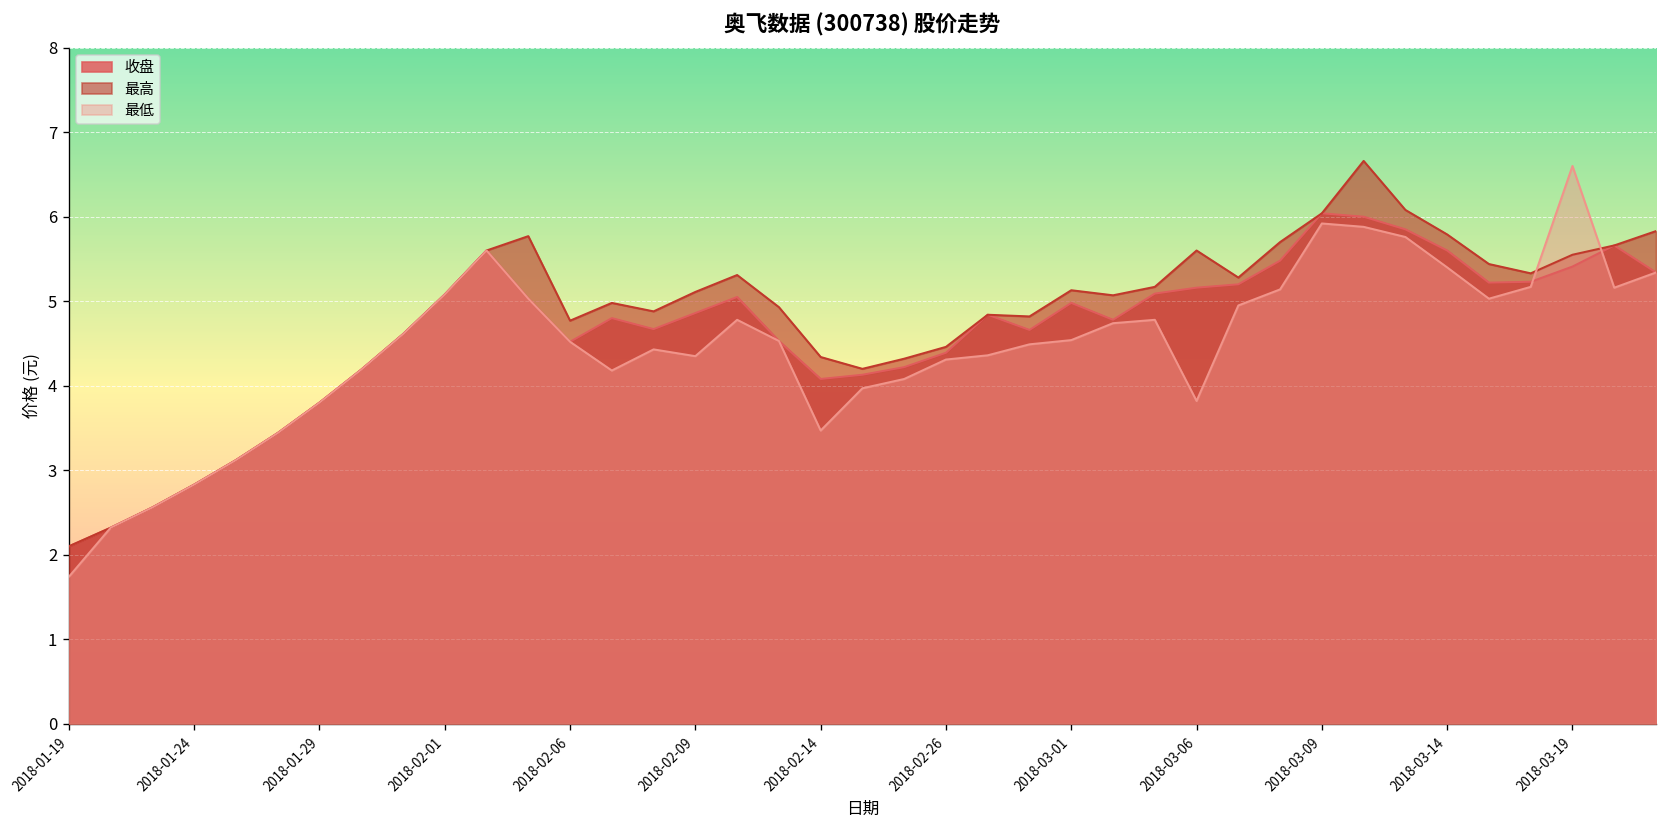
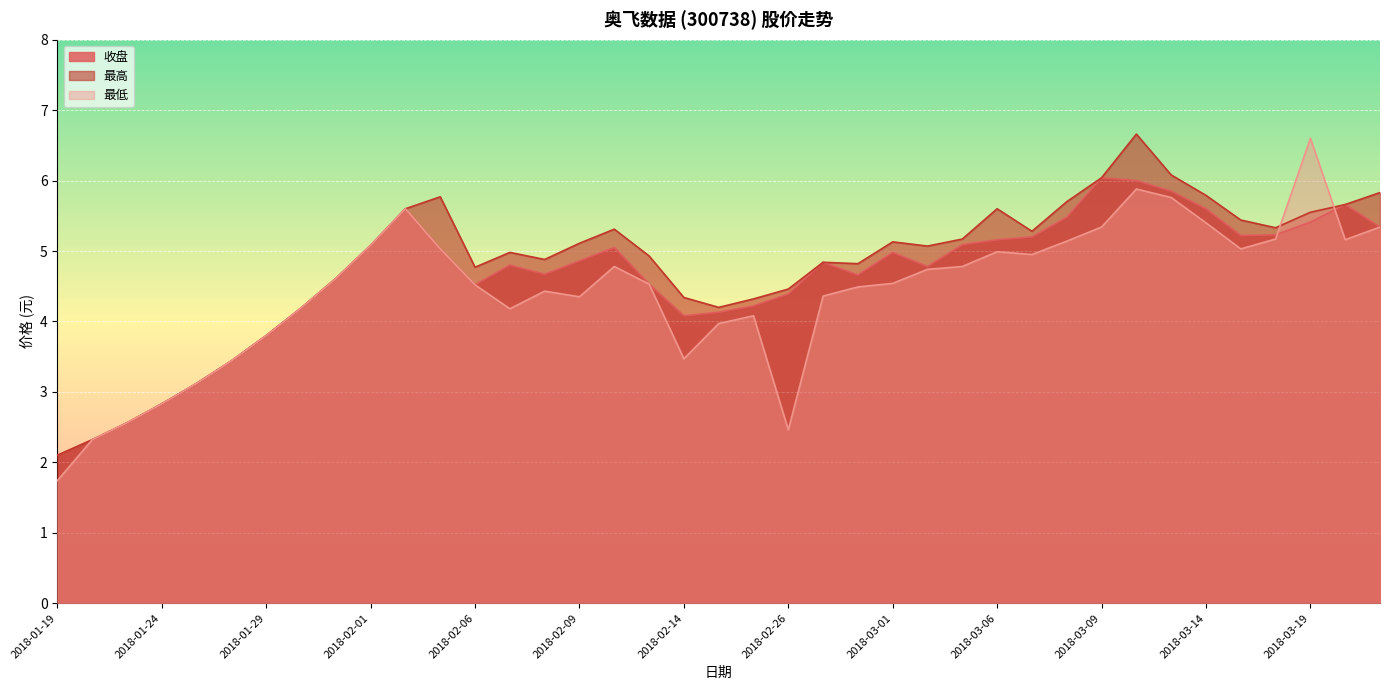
最低, 2018-02-26: 4.3 -> 2.5
最低, 2018-03-06: 3.8 -> 5.0
最低, 2018-03-09: 5.9 -> 5.3
